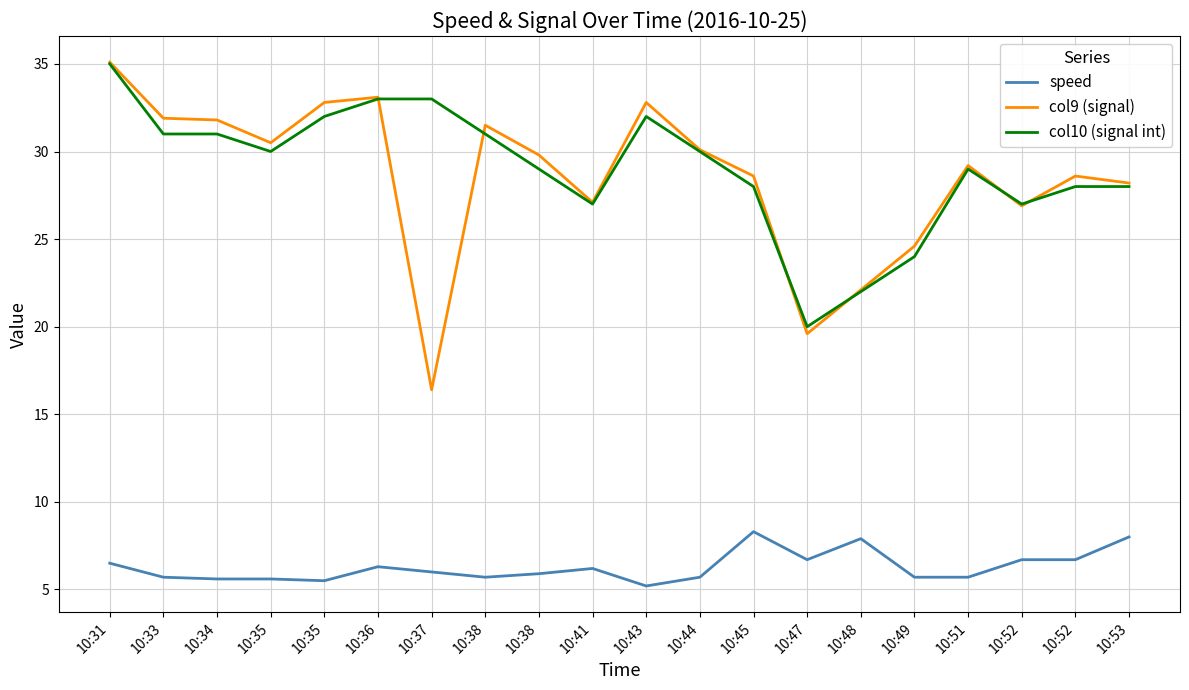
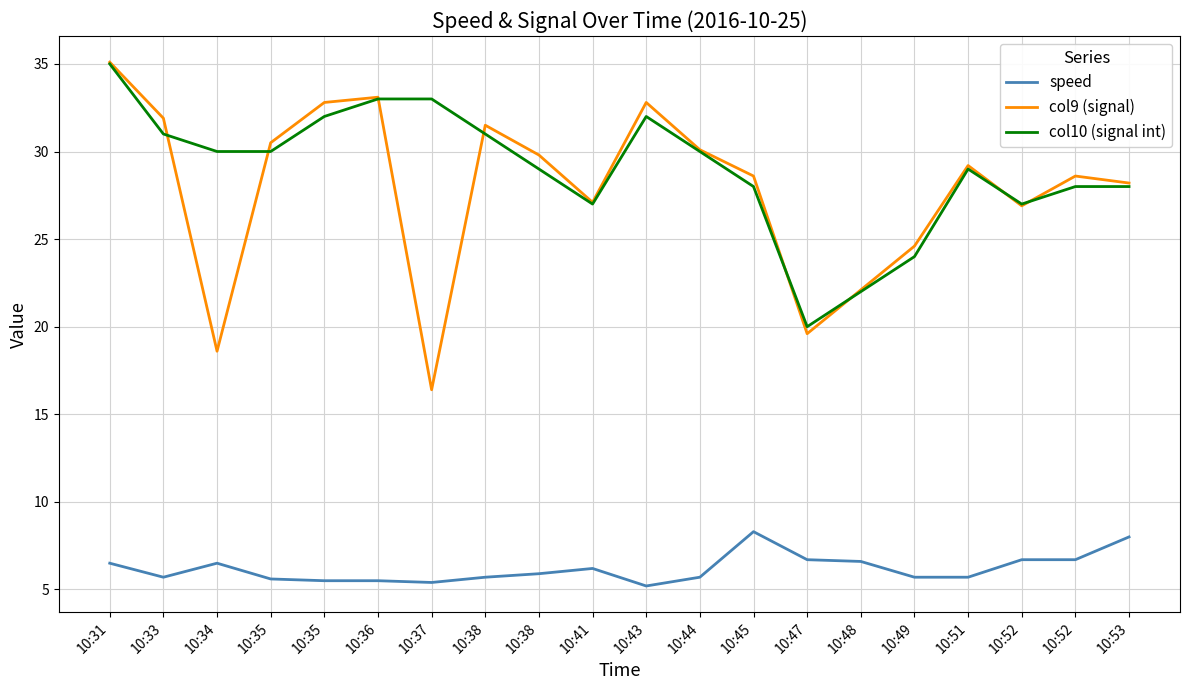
speed, 10:34: 5.6 -> 6.5
col9 (signal), 10:34: 31.8 -> 18.6
col10 (signal int), 10:34: 31 -> 30
speed, 10:36: 6.3 -> 5.5
speed, 10:37: 6.0 -> 5.4
speed, 10:48: 7.9 -> 6.6
